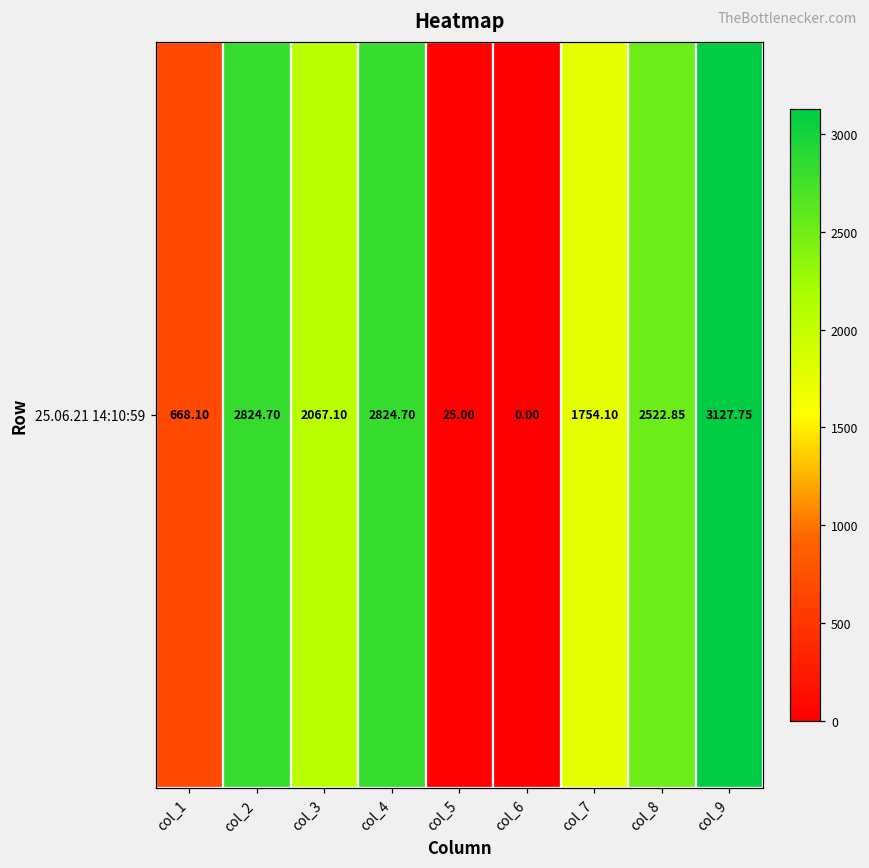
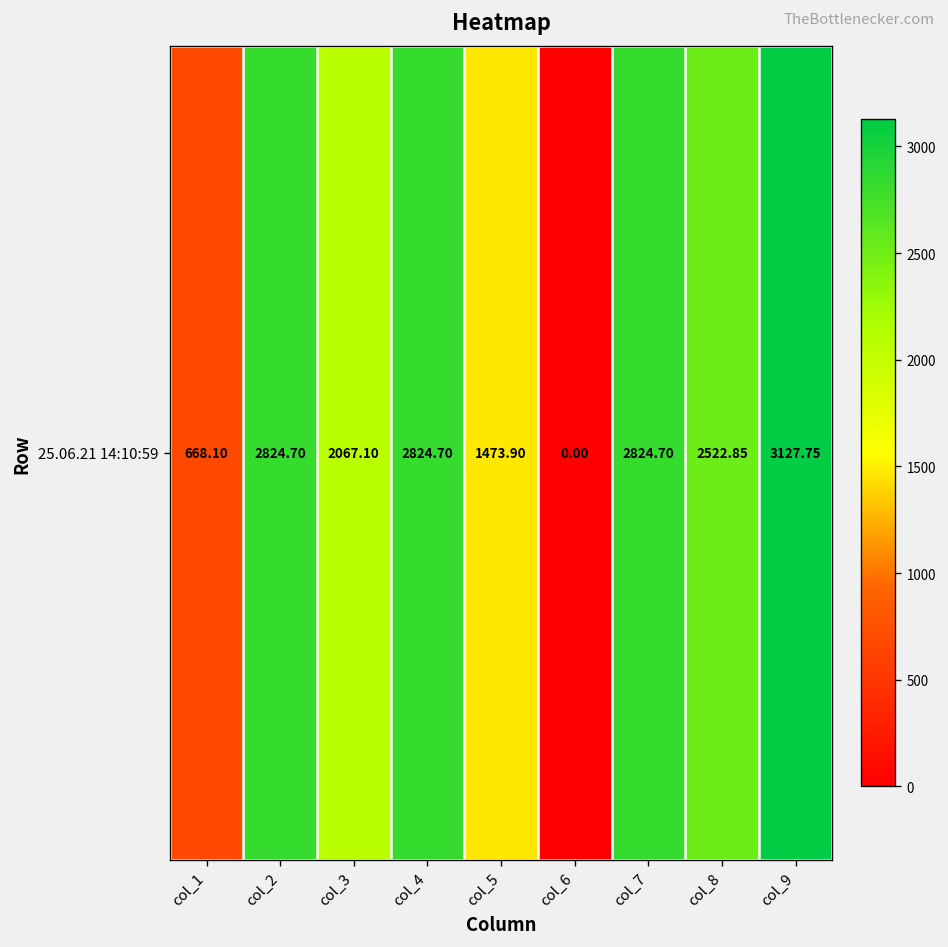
25.06.21 14:10:59, col_5: 25.00 -> 1473.90
25.06.21 14:10:59, col_7: 1754.10 -> 2824.70
